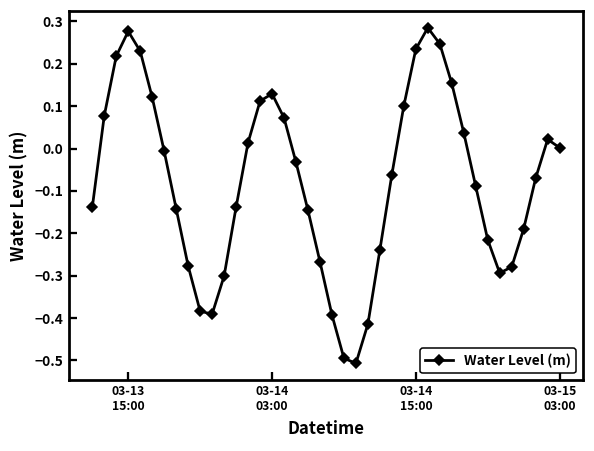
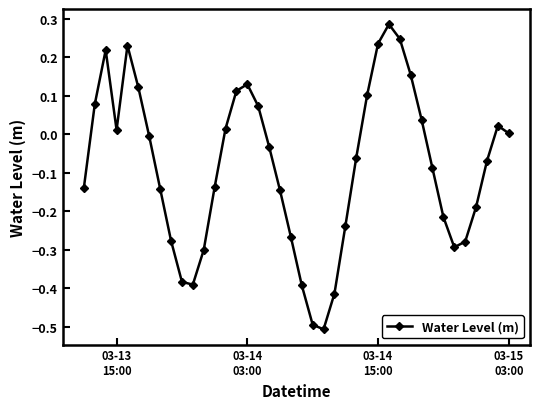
03-13 15:00: 0.28 -> 0.01
